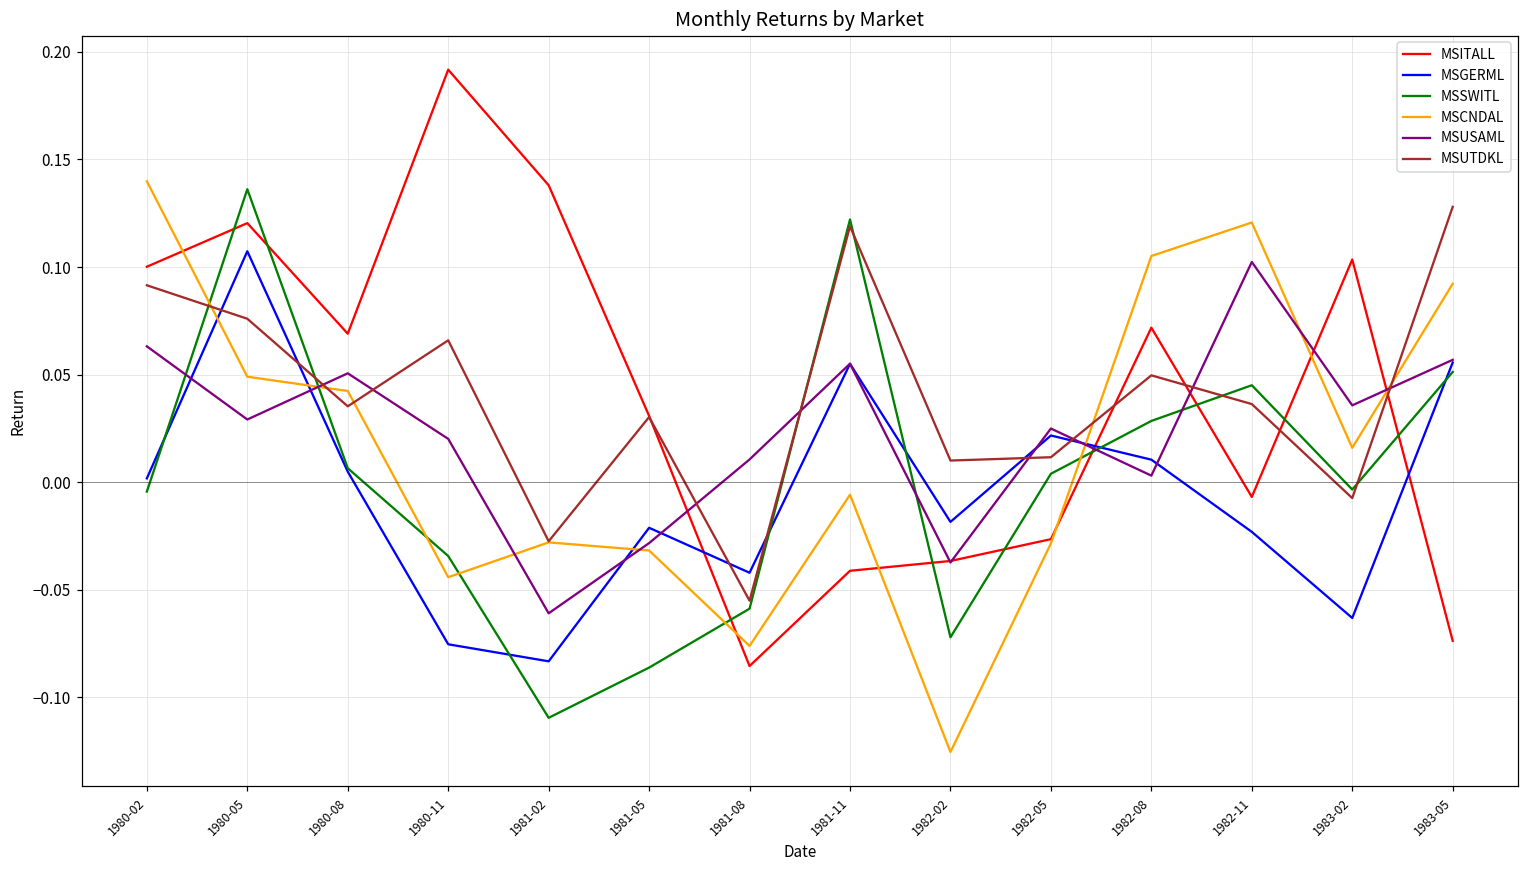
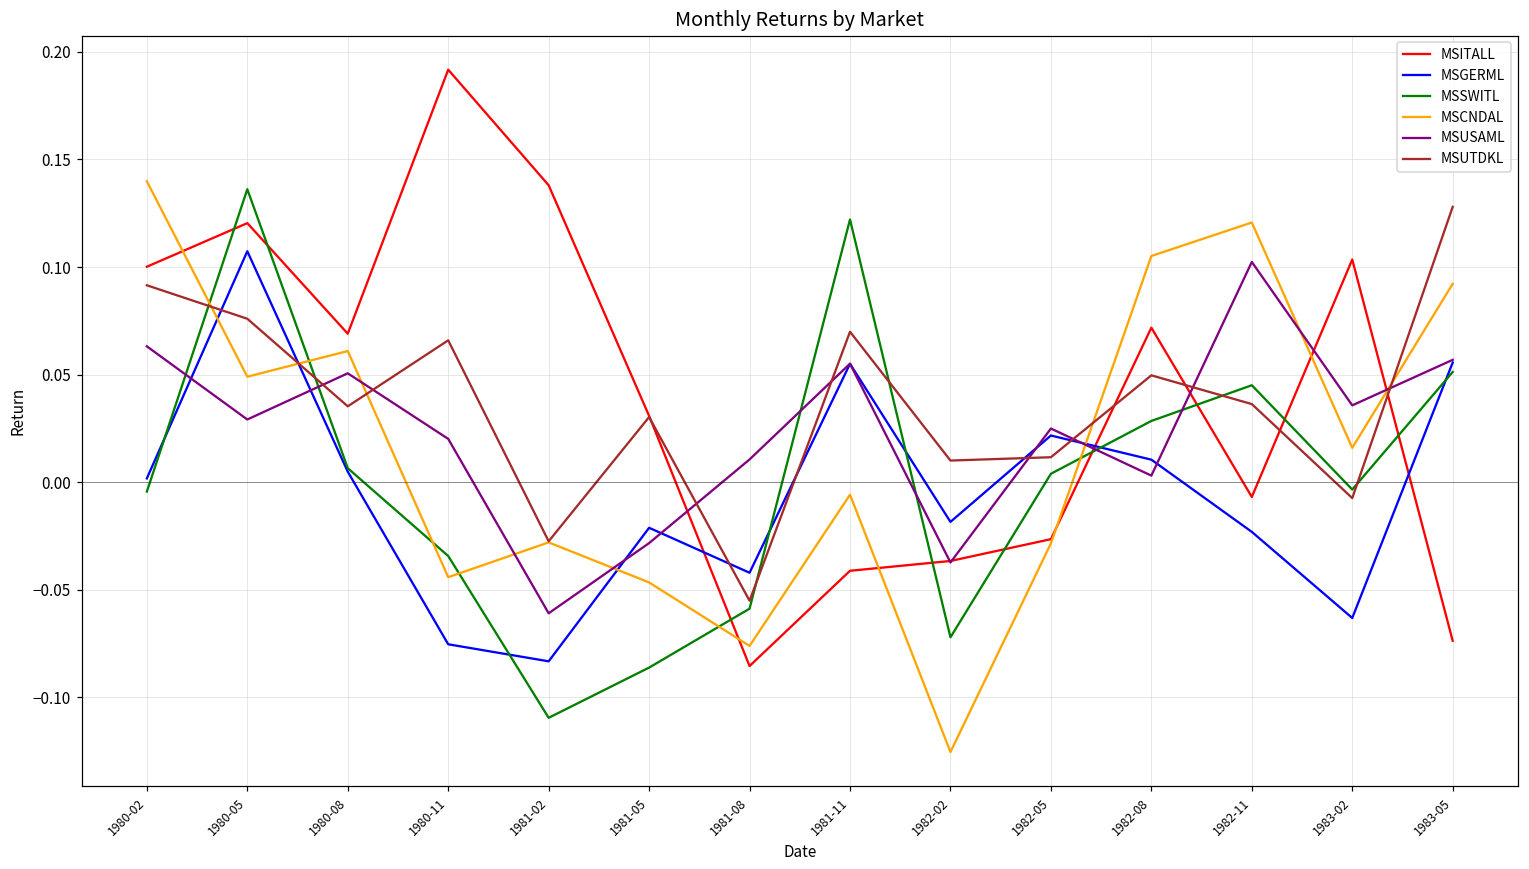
MSCNDAL, 1980-08: 0.042 -> 0.061
MSCNDAL, 1981-05: -0.032 -> -0.047
MSUTDKL, 1981-11: 0.119 -> 0.070
